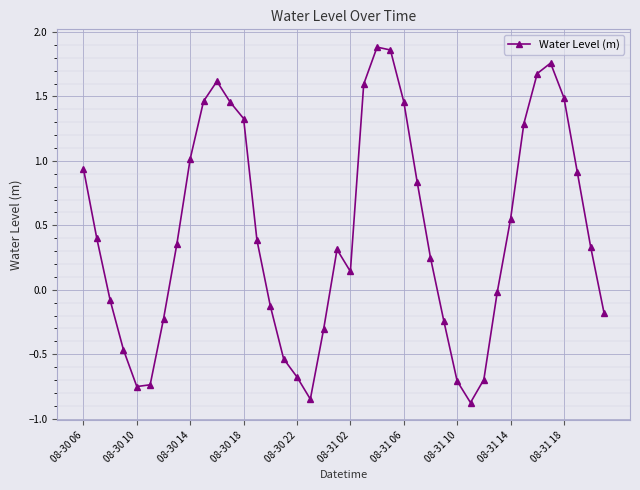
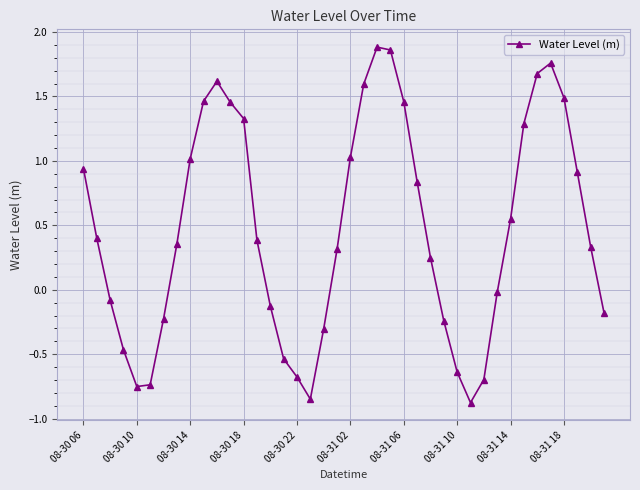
08-31 02: 0.14 -> 1.03
08-31 10: -0.71 -> -0.64
